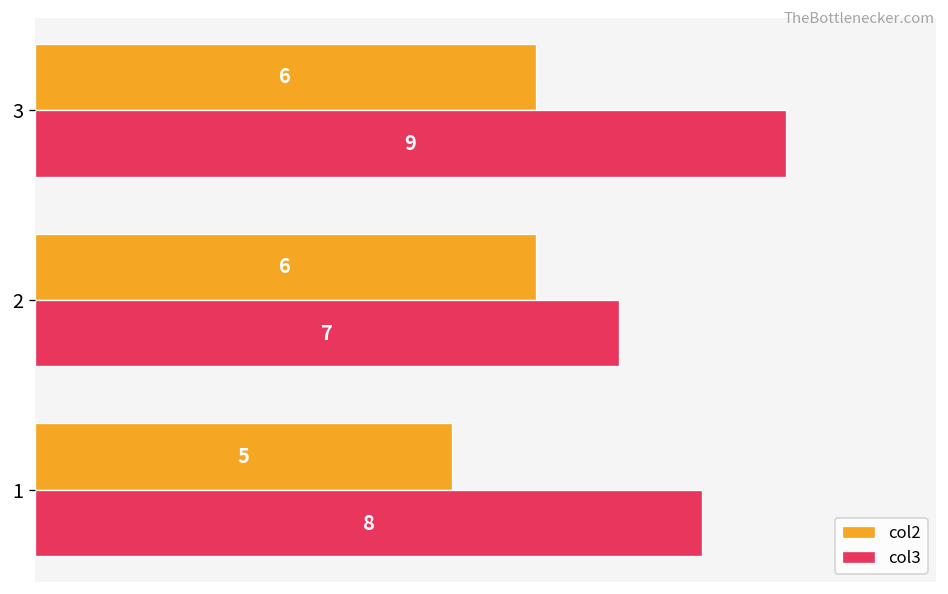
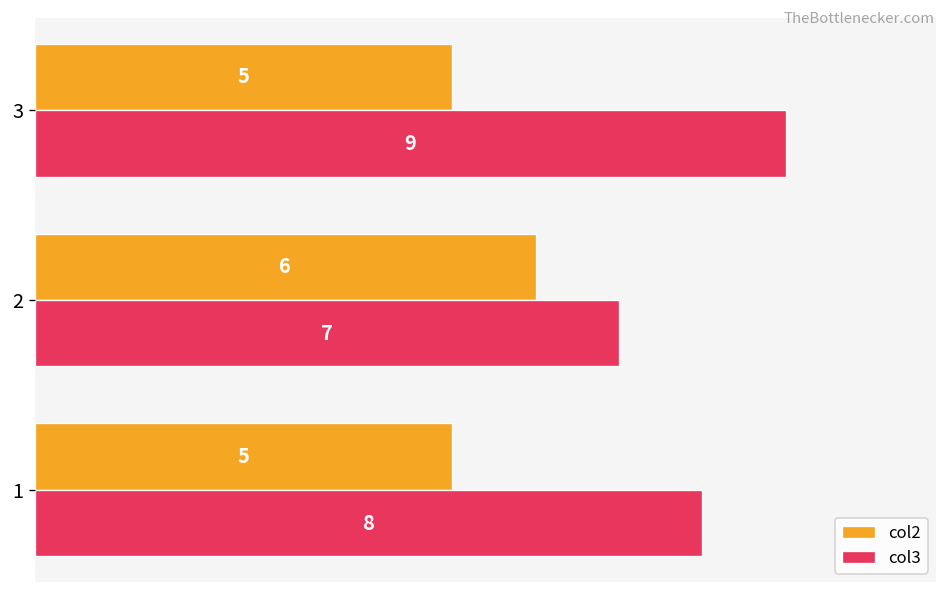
col2, 3: 6 -> 5
